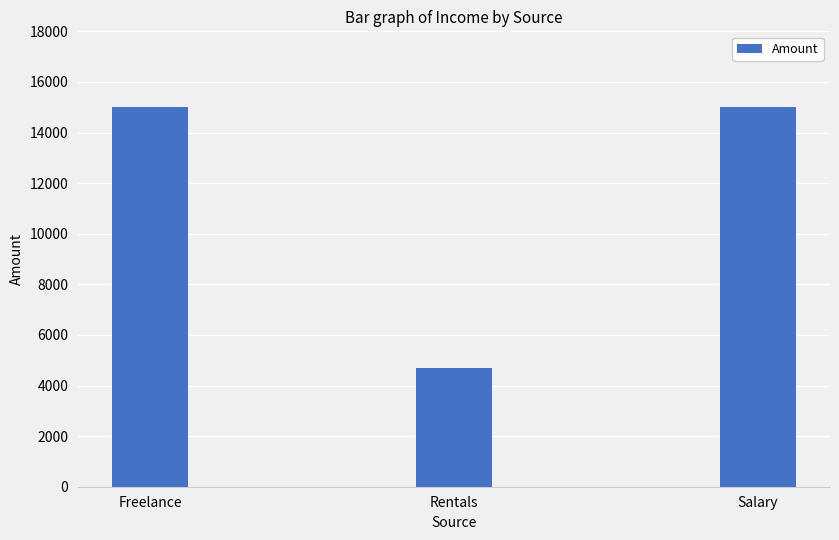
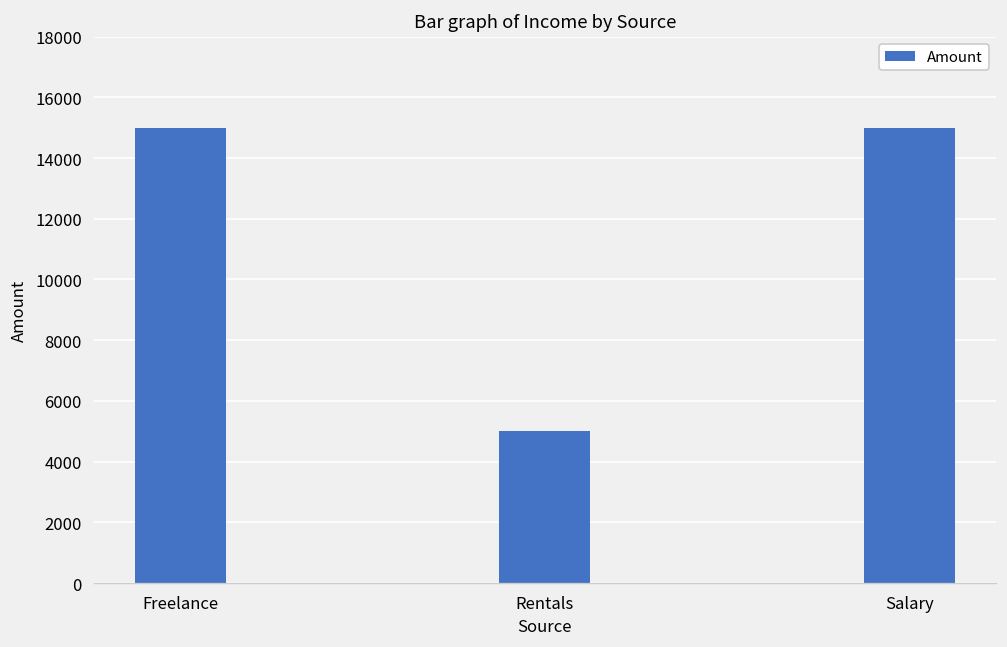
Rentals: 4700 -> 5000
